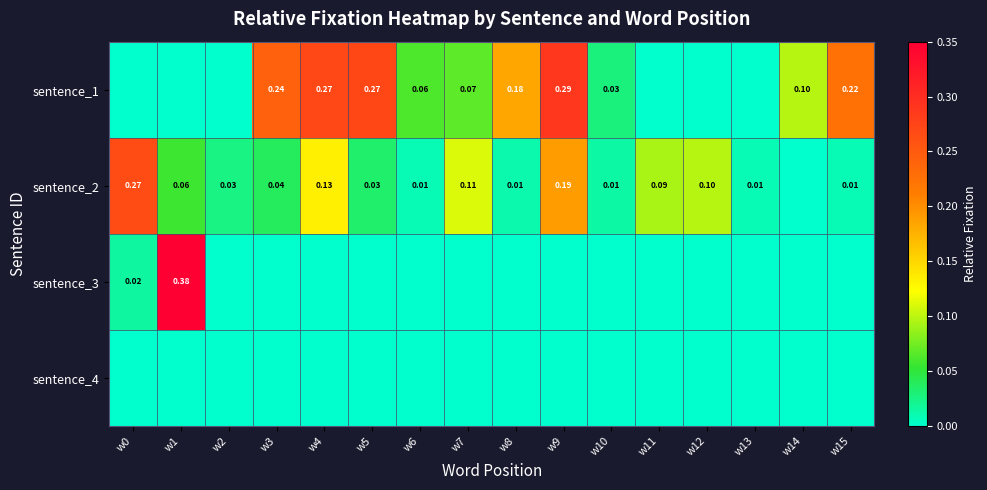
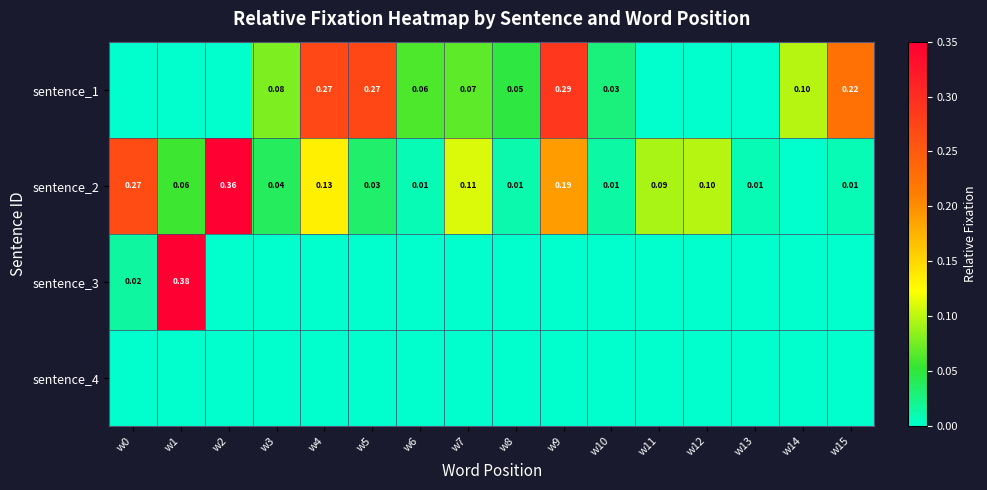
sentence_1, w3: 0.24 -> 0.08
sentence_1, w8: 0.18 -> 0.05
sentence_2, w2: 0.03 -> 0.36
